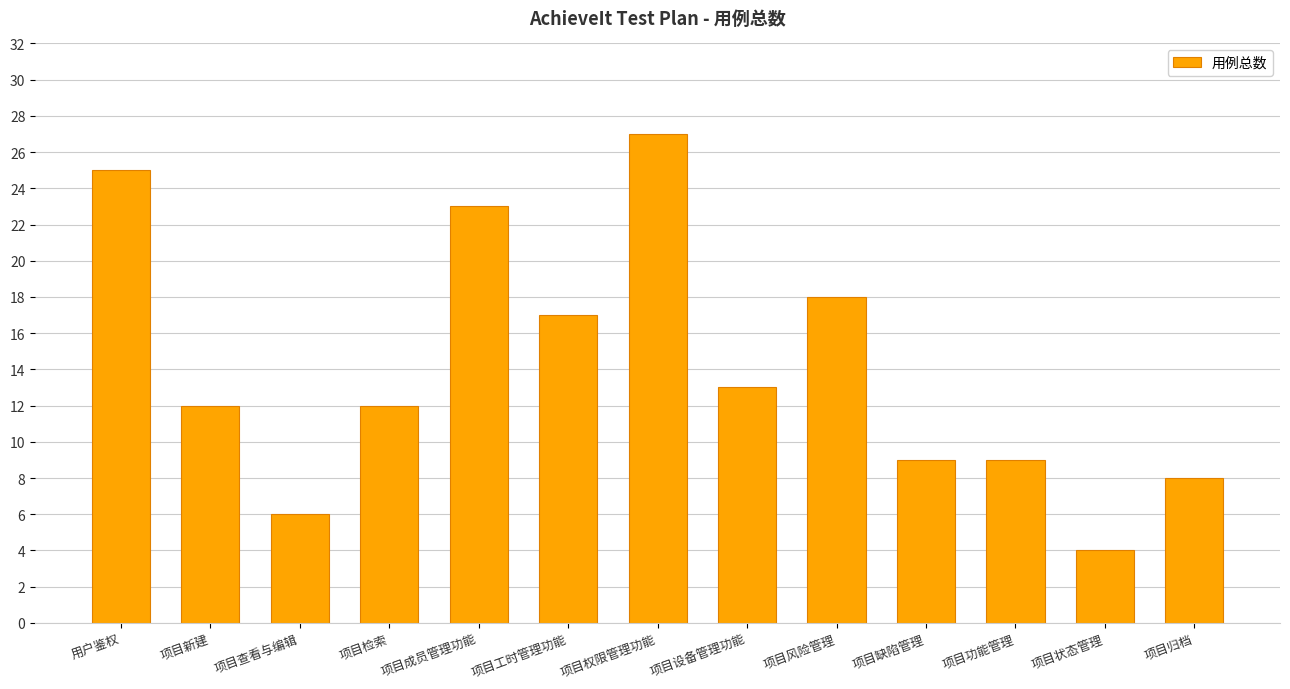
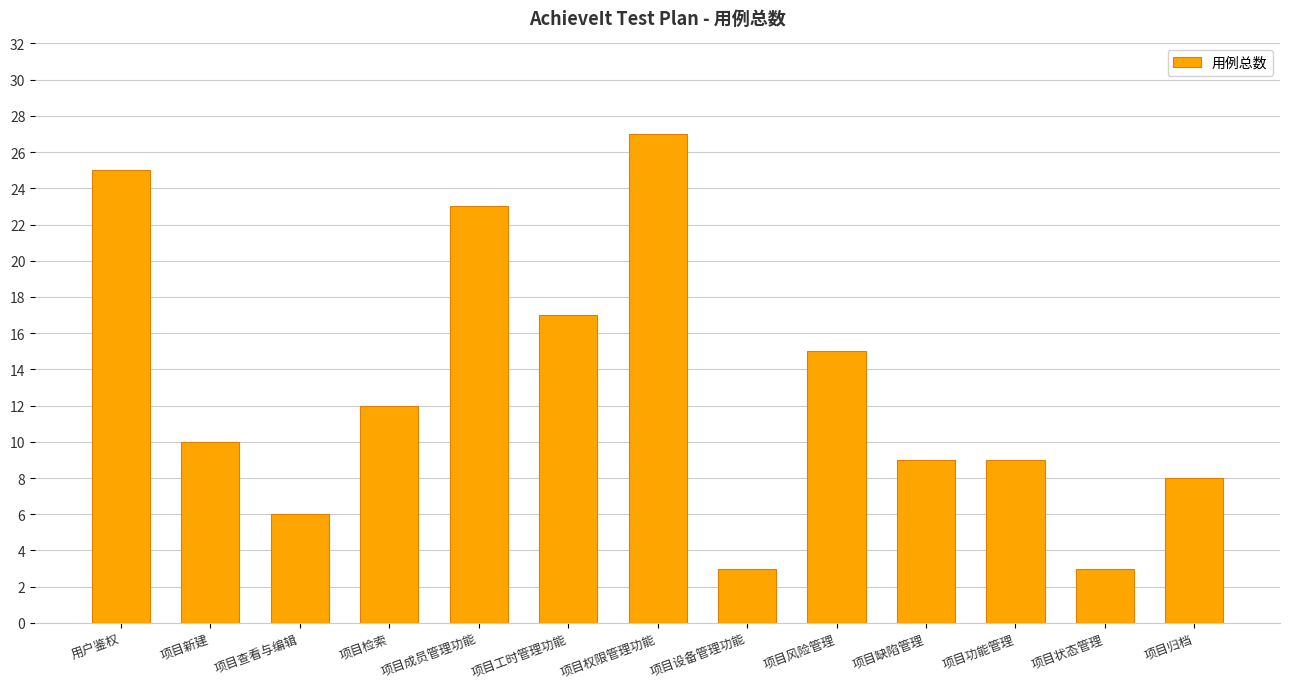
项目新建: 12 -> 10
项目设备管理功能: 13 -> 3
项目风险管理: 18 -> 15
项目状态管理: 4 -> 3
